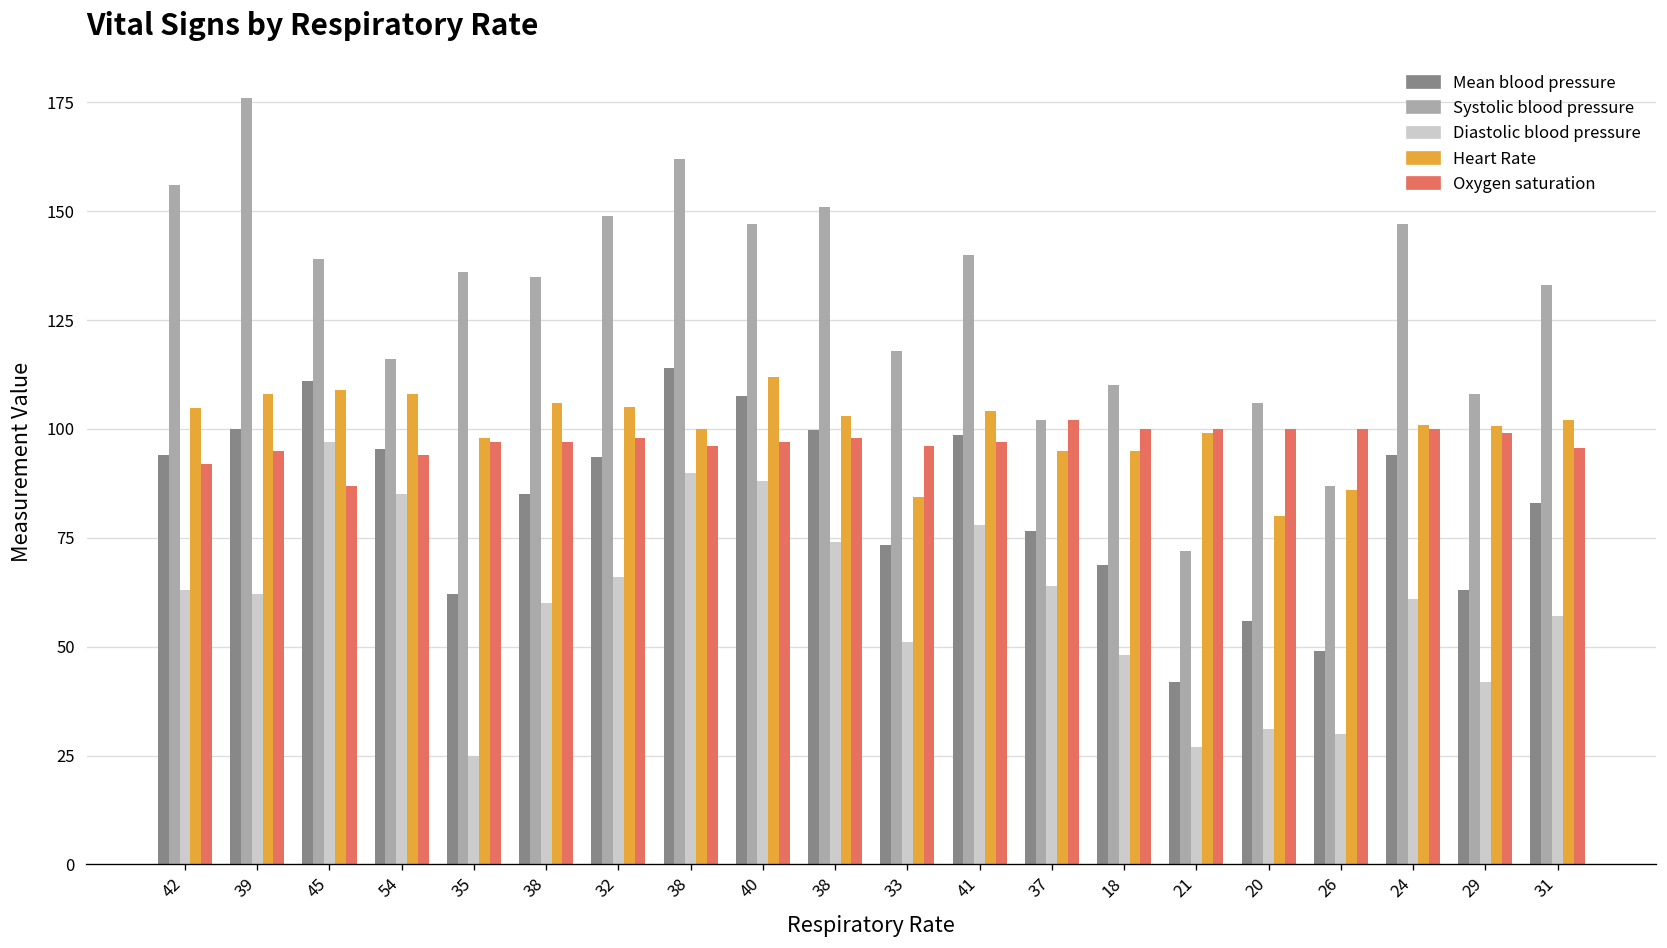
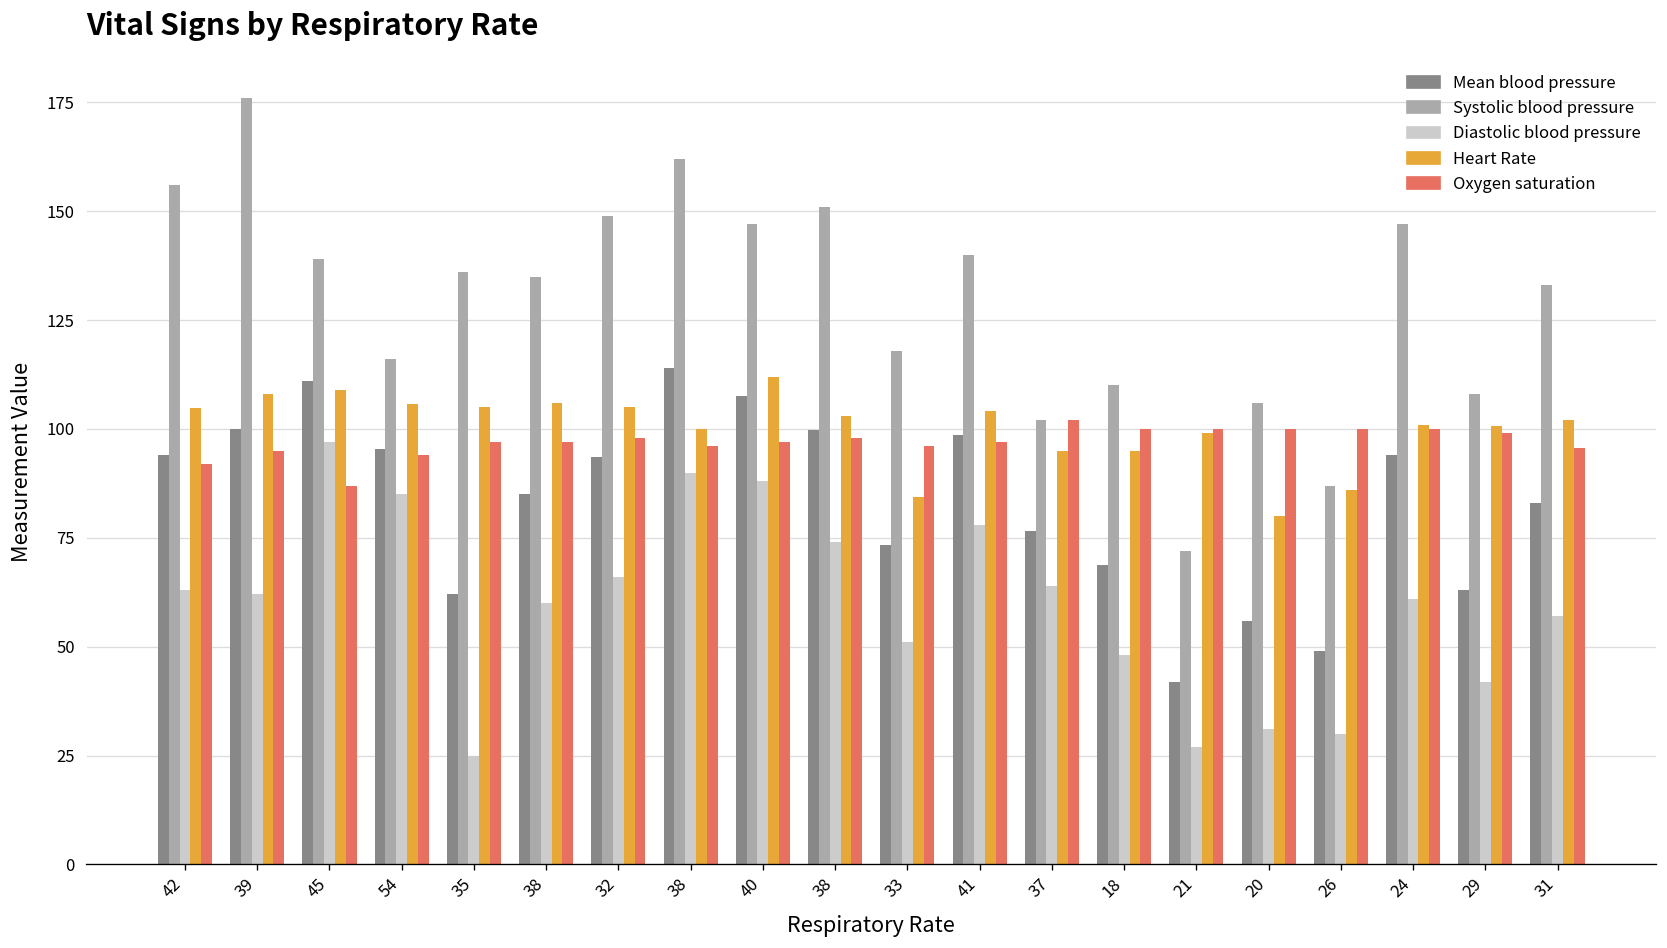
Heart Rate, 54: 108 -> 106
Heart Rate, 35: 98 -> 105
